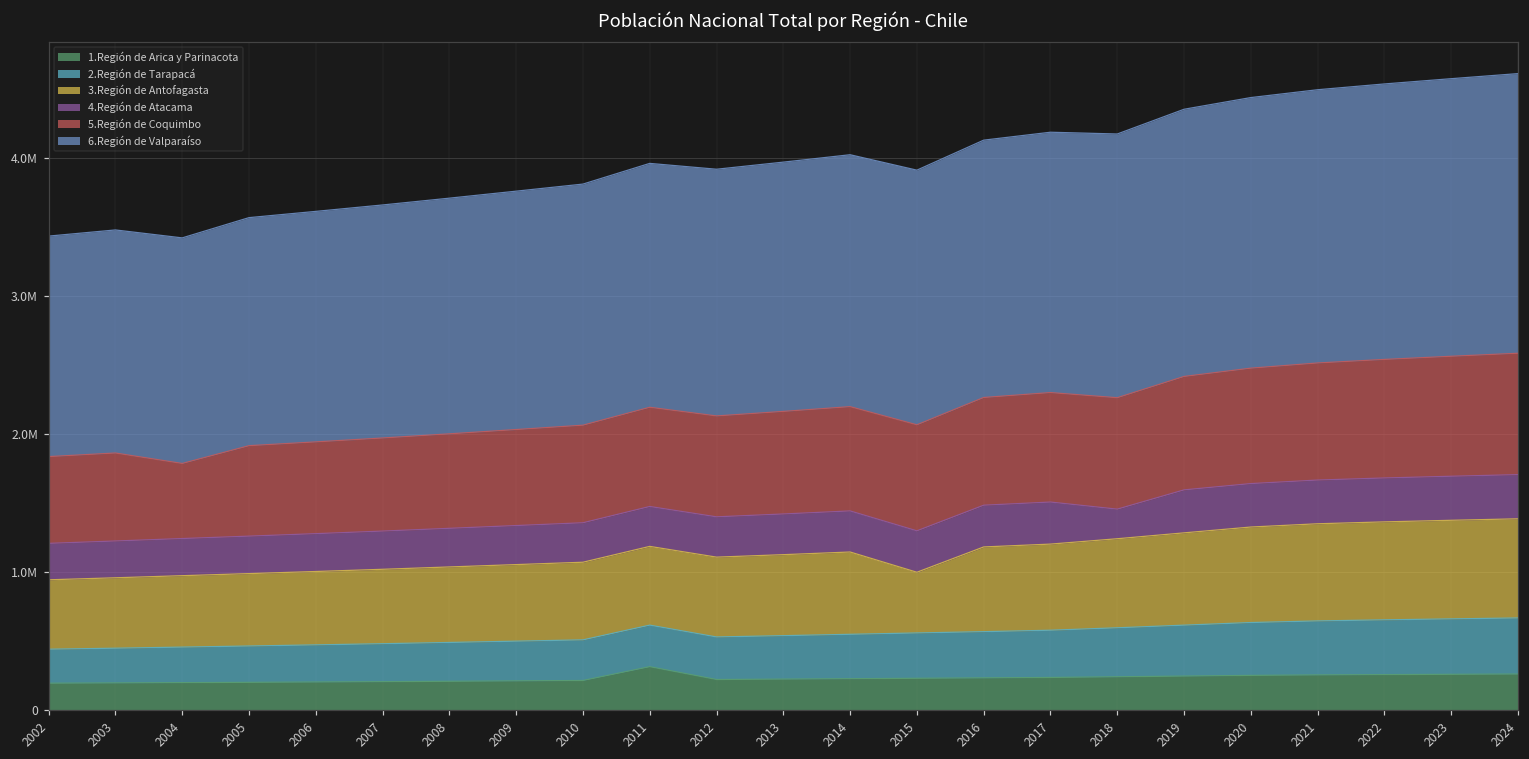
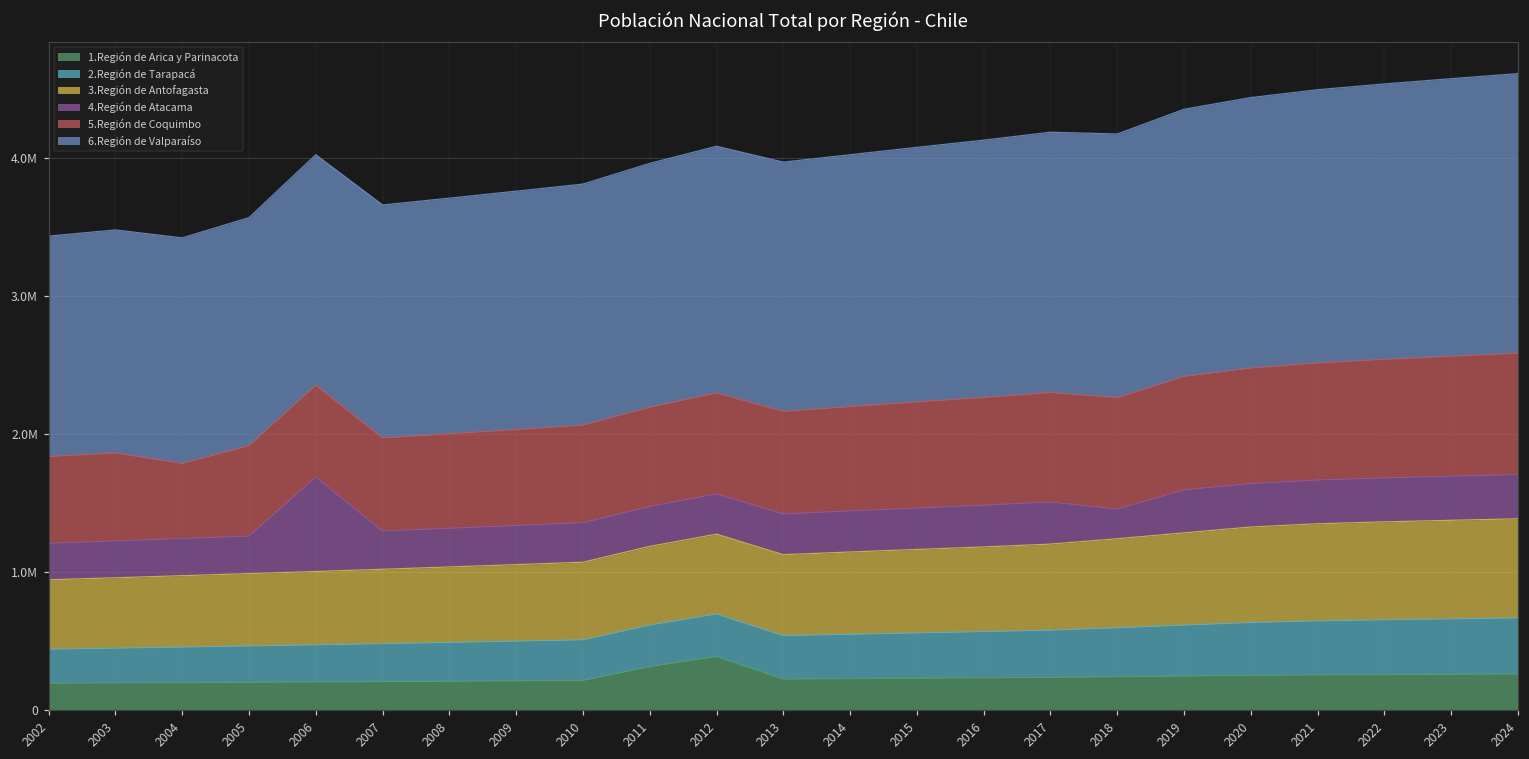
4.Región de Atacama, 2006: 270000 -> 680000
1.Región de Arica y Parinacota, 2012: 220000 -> 390000
3.Región de Antofagasta, 2015: 440000 -> 600000
